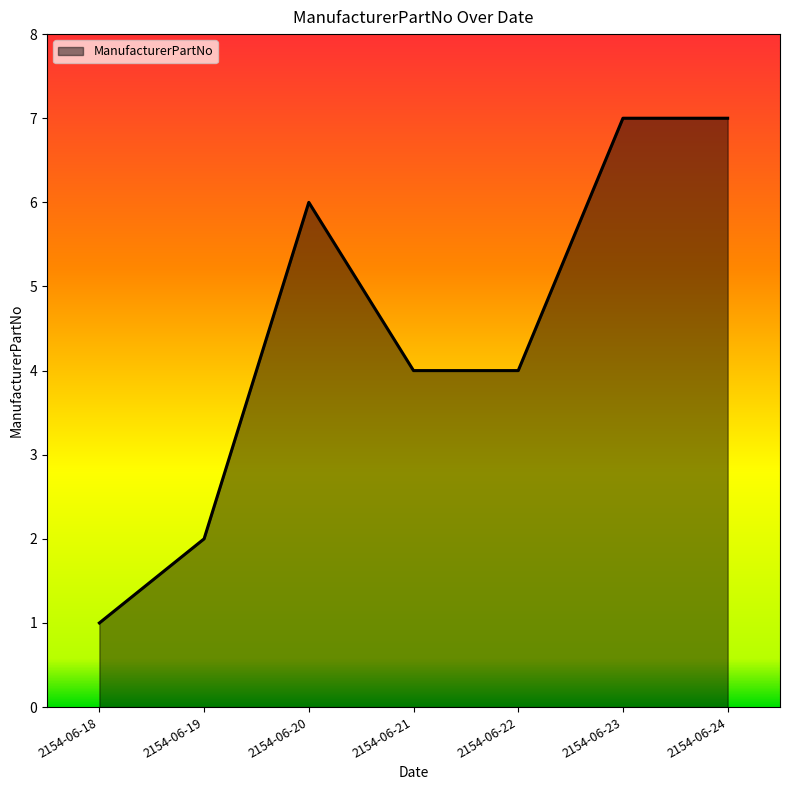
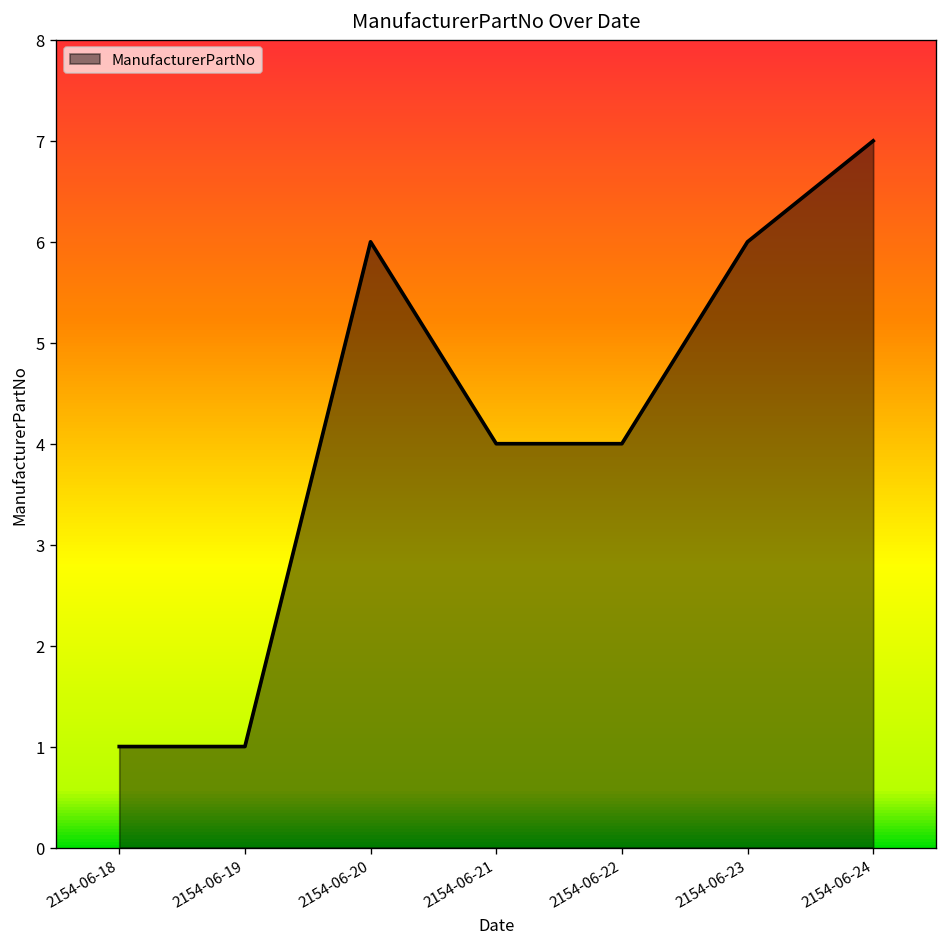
2154-06-19: 2 -> 1
2154-06-23: 7 -> 6
